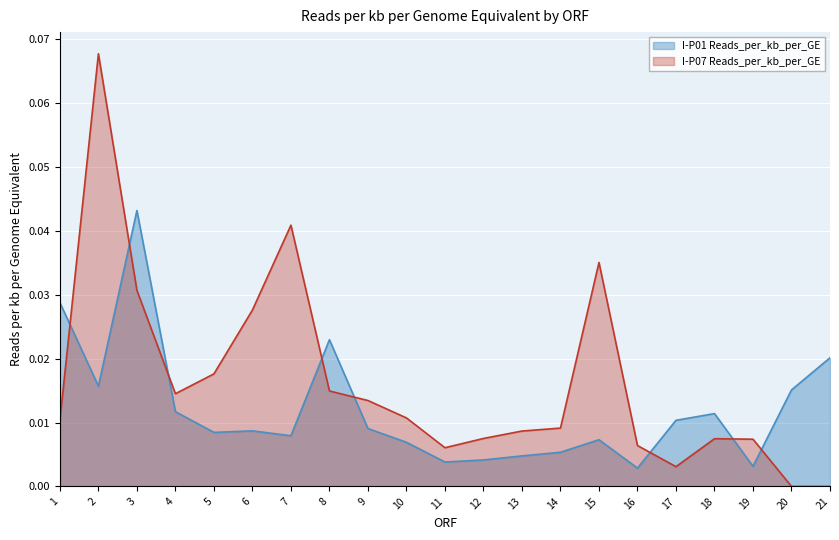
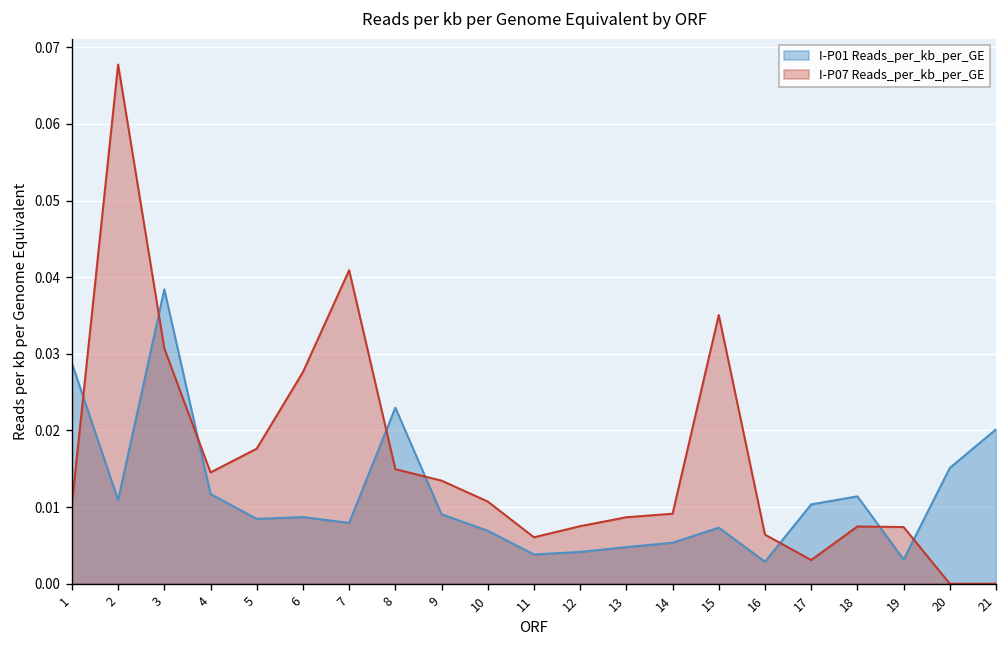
I-P01 Reads_per_kb_per_GE, 2: 0.016 -> 0.011
I-P01 Reads_per_kb_per_GE, 3: 0.043 -> 0.038
